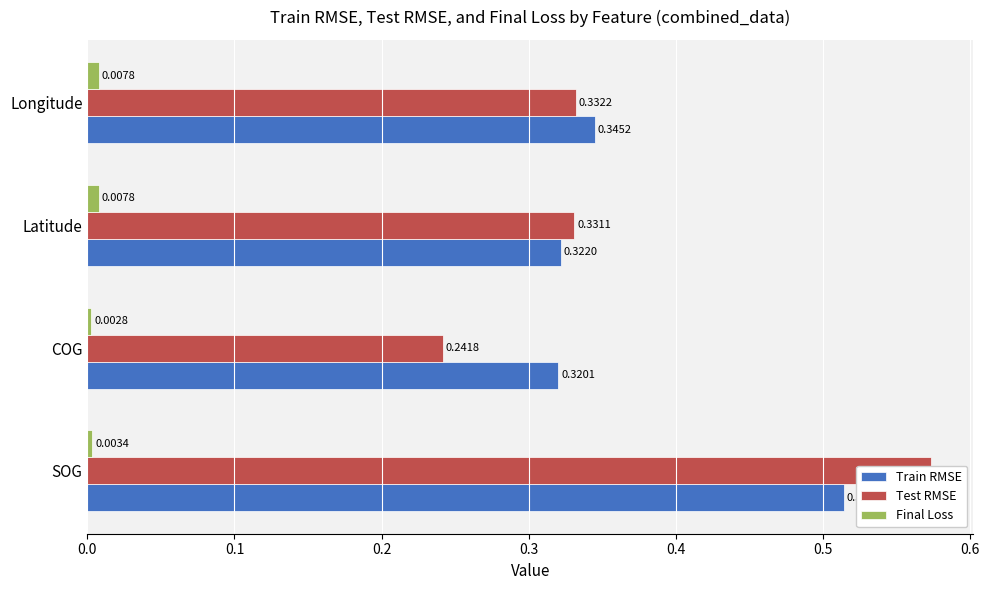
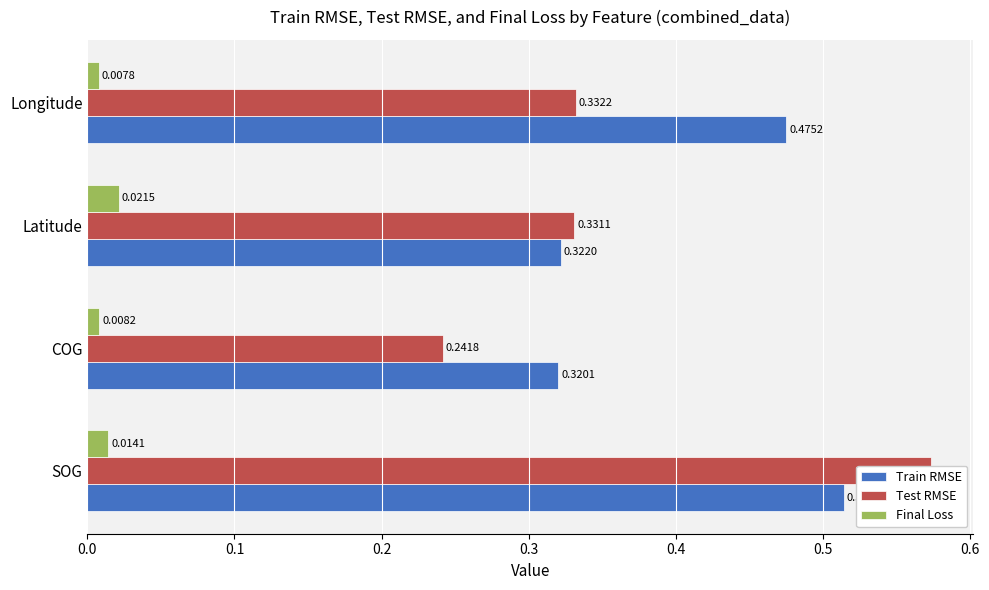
Train RMSE, Longitude: 0.3452 -> 0.4752
Final Loss, Latitude: 0.0078 -> 0.0215
Final Loss, COG: 0.0028 -> 0.0082
Final Loss, SOG: 0.0034 -> 0.0141
